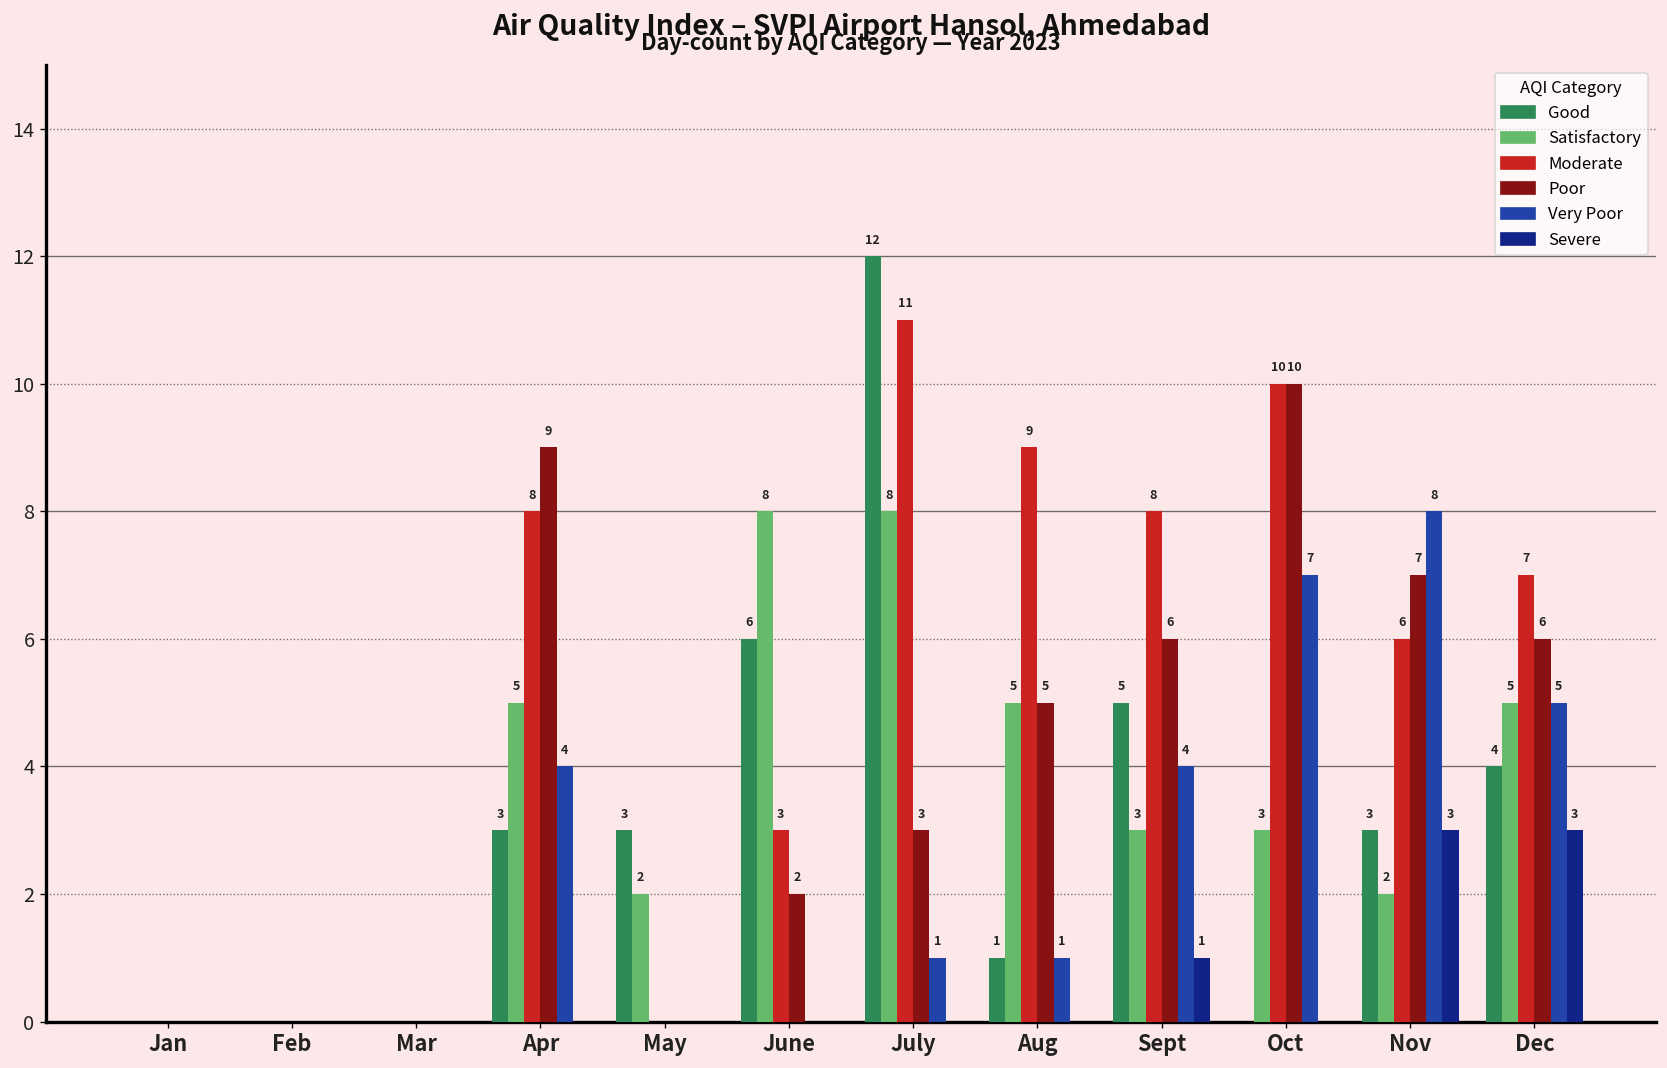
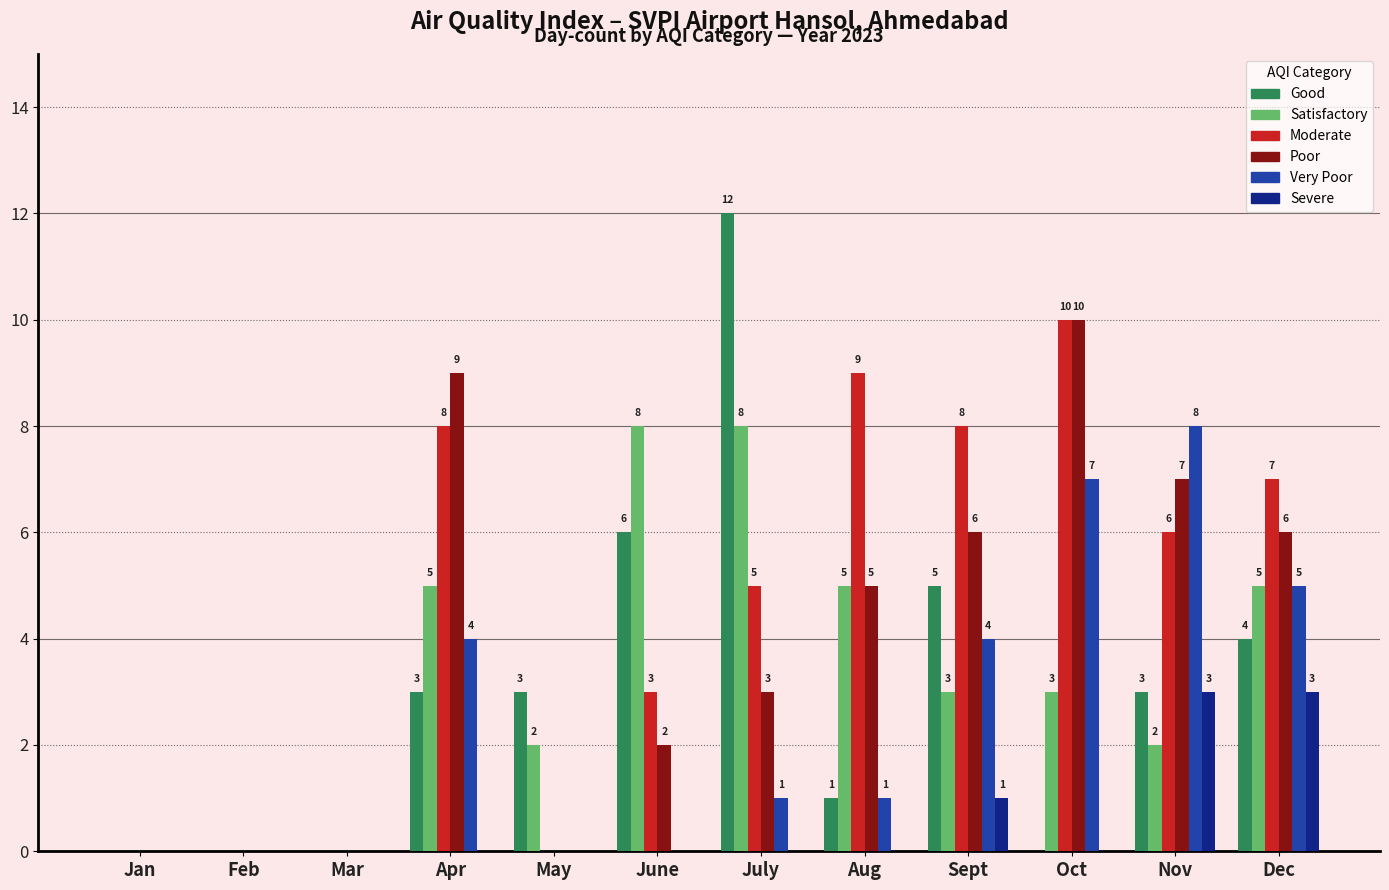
Moderate, July: 11 -> 5
